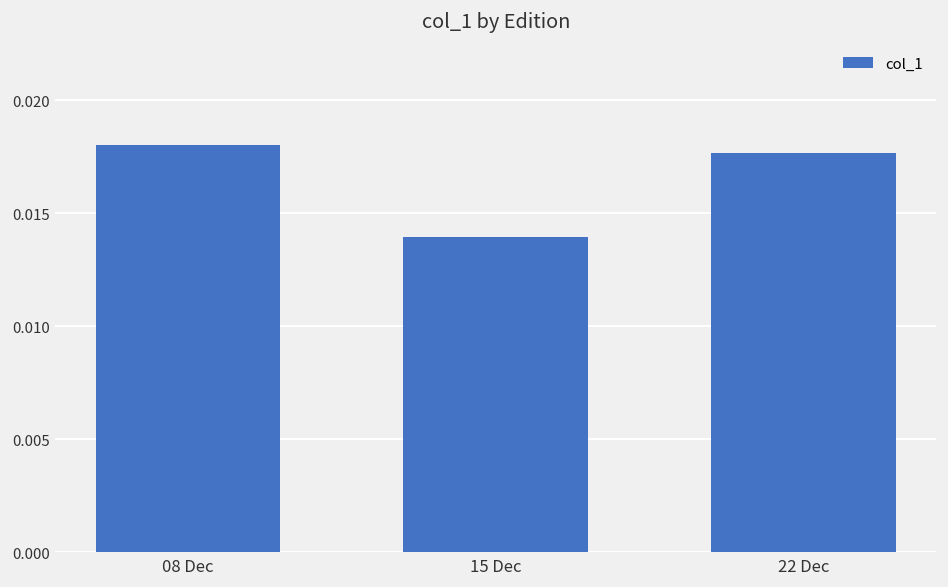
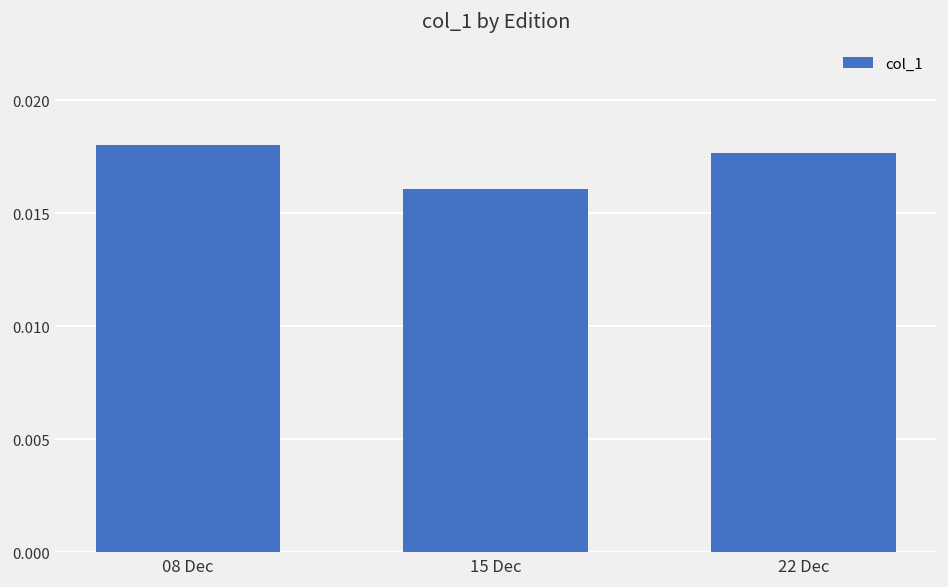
15 Dec: 0.0139 -> 0.0161
